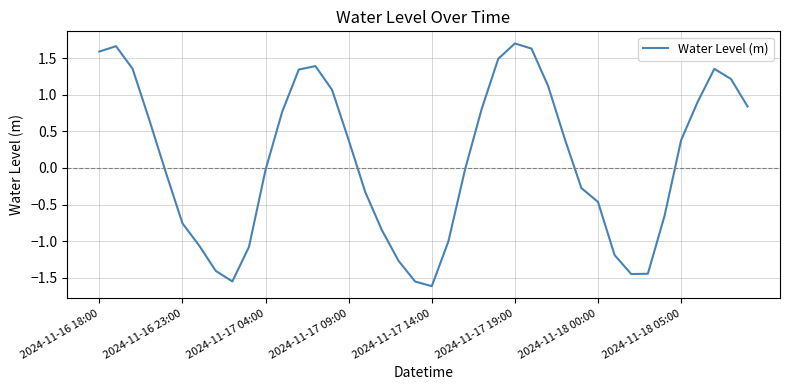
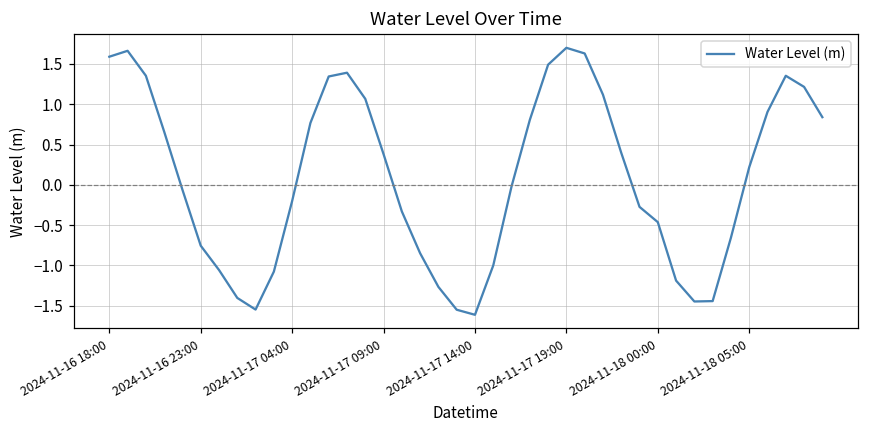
2024-11-17 04:00: 0.0 -> -0.2
2024-11-18 05:00: 0.4 -> 0.2
